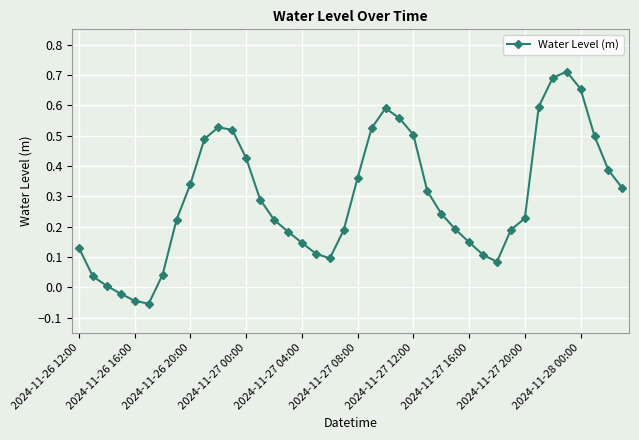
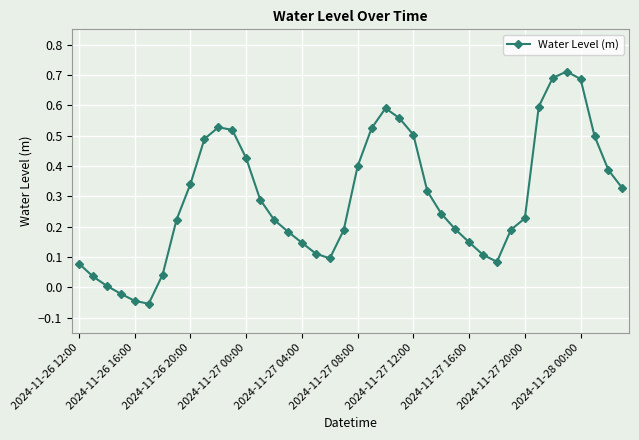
2024-11-26 12:00: 0.13 -> 0.08
2024-11-27 08:00: 0.36 -> 0.40
2024-11-28 00:00: 0.65 -> 0.69
